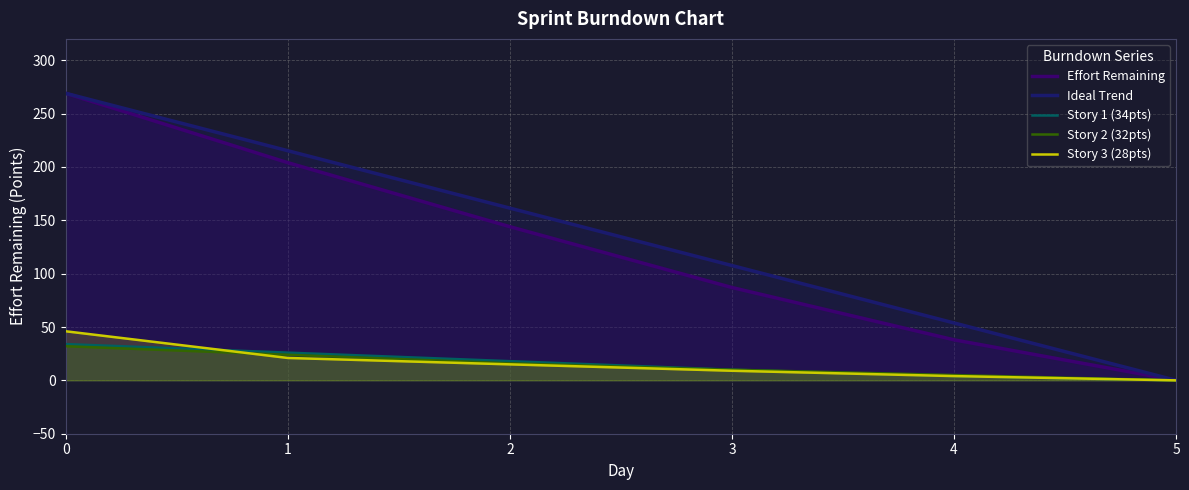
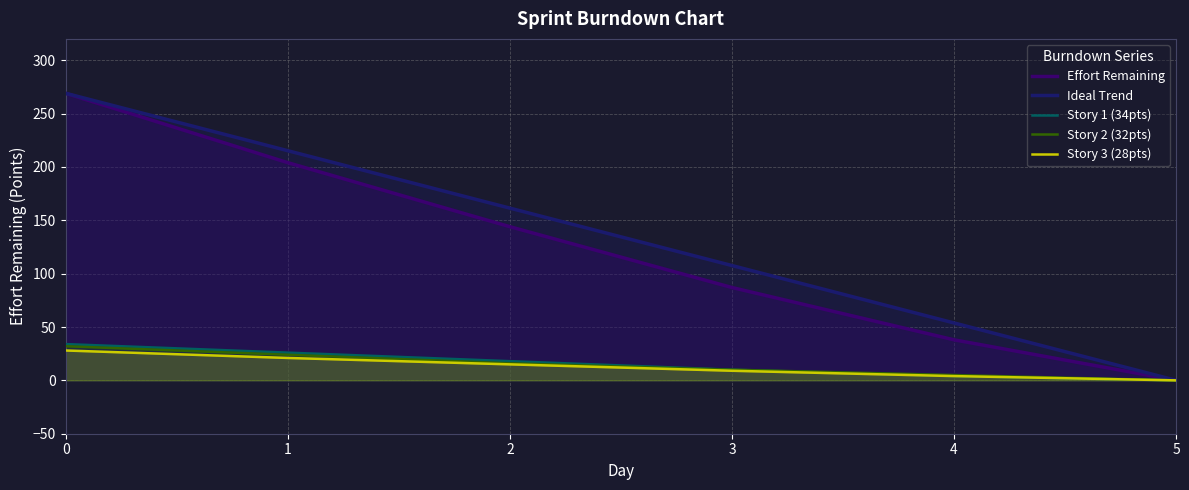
Story 3 (28pts), 0: 46 -> 28
